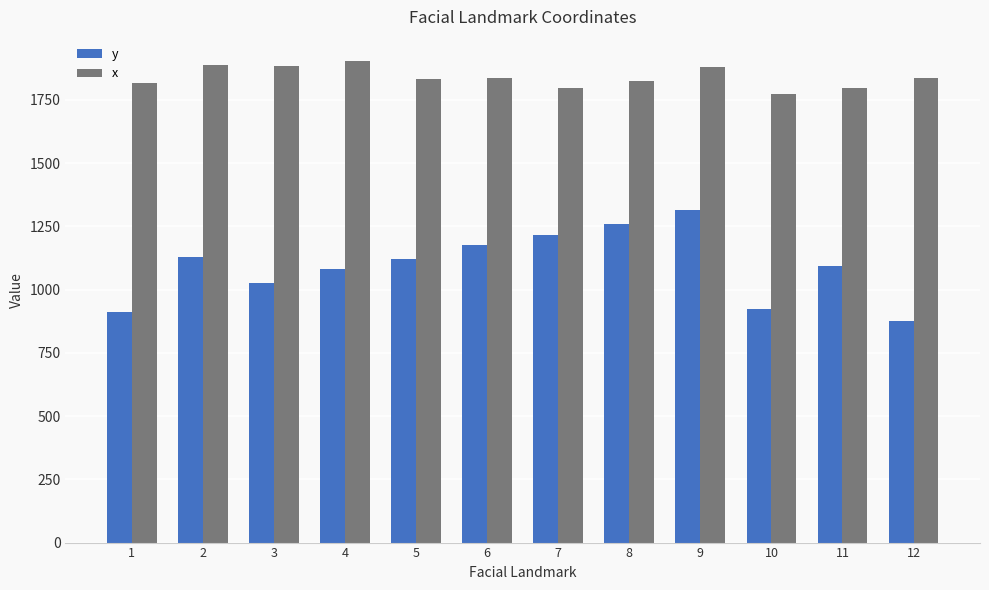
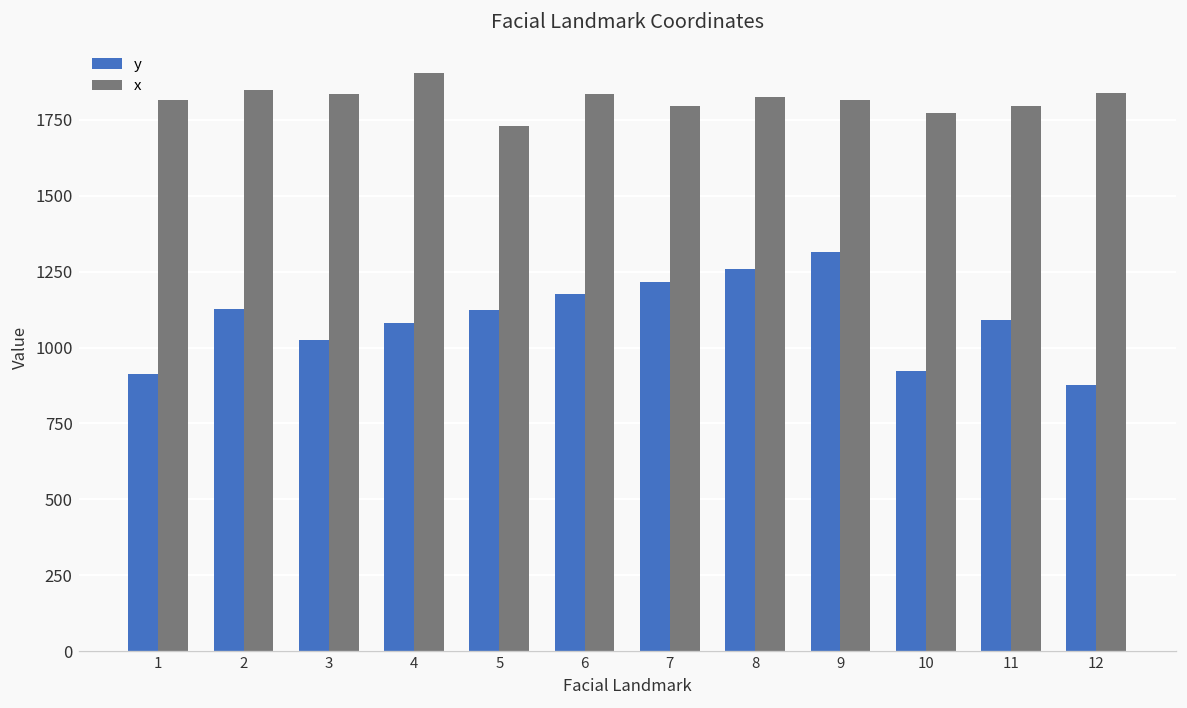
x, 2: 1890 -> 1850
x, 3: 1890 -> 1830
x, 5: 1830 -> 1730
x, 9: 1880 -> 1820
